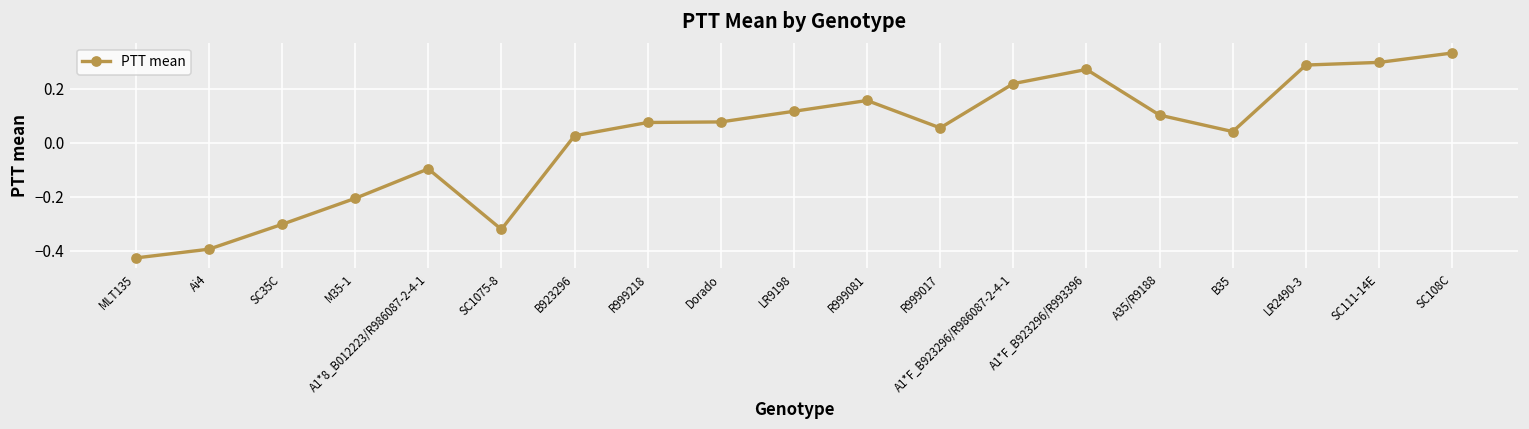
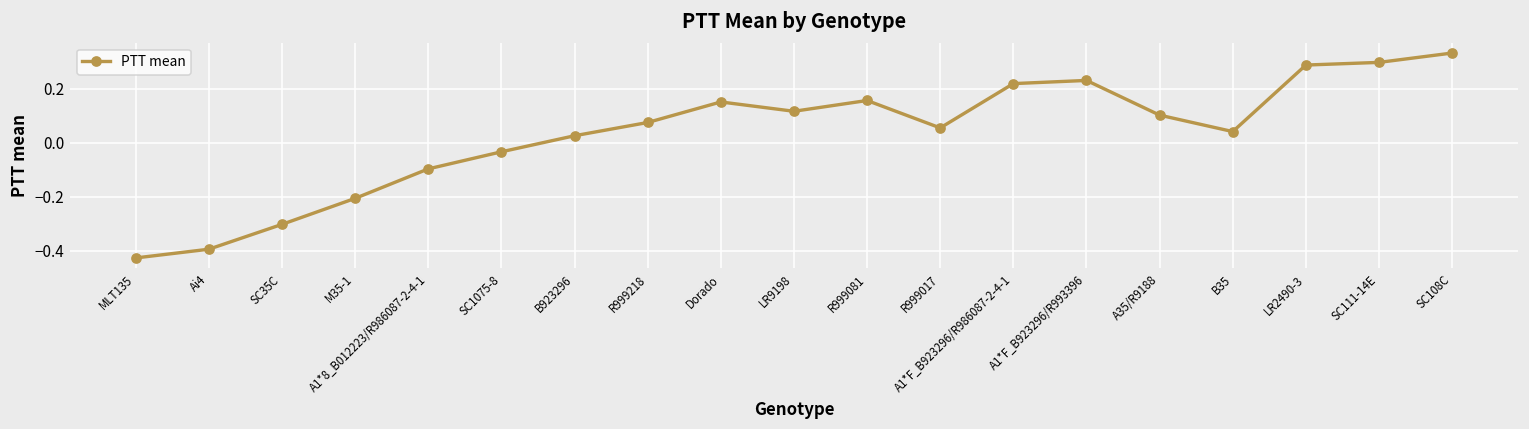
SC1075-8: -0.32 -> -0.03
Dorado: 0.08 -> 0.15
A1*F_B923296/R993396: 0.27 -> 0.23
